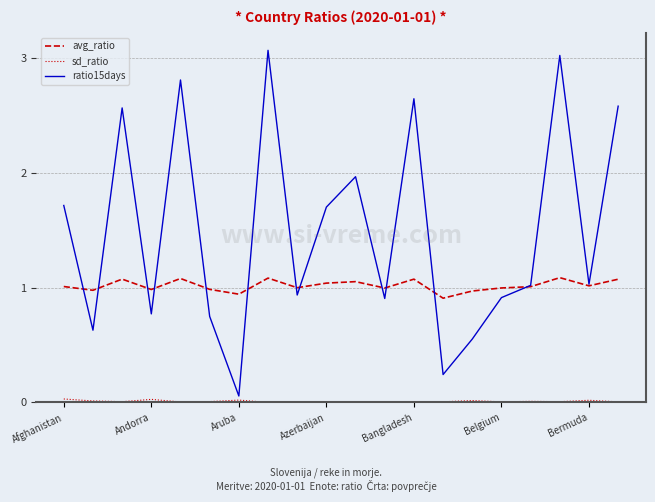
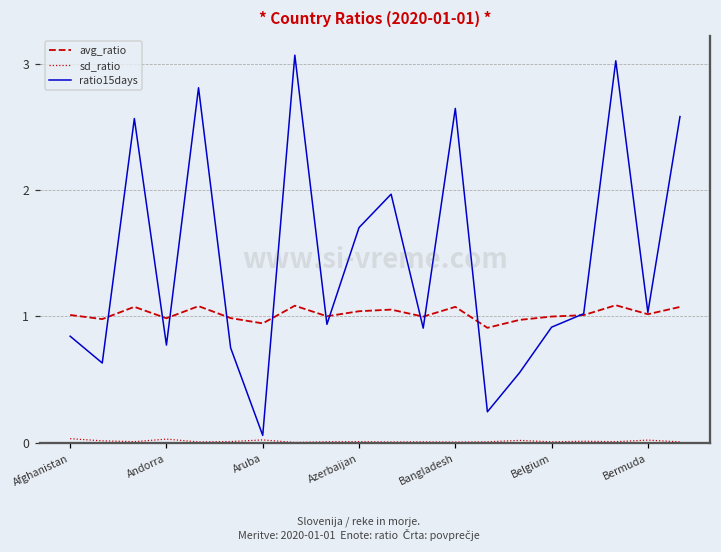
ratio15days, Afghanistan: 1.72 -> 0.84
